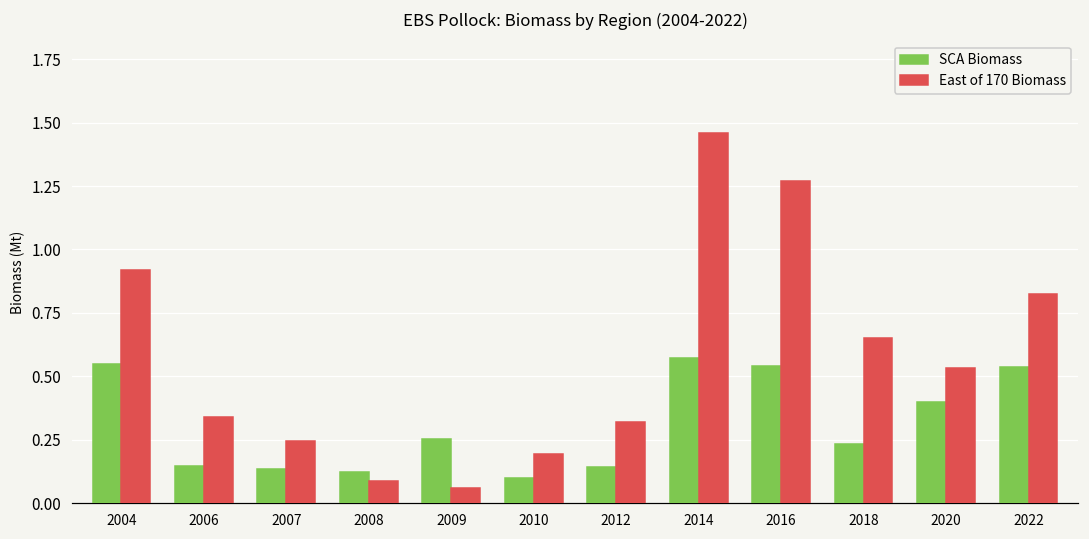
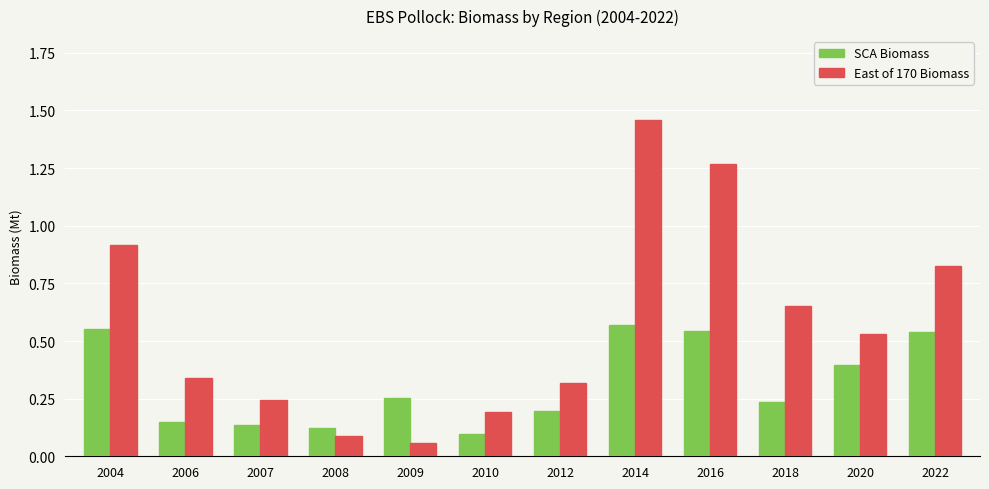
SCA Biomass, 2012: 0.14 -> 0.20
